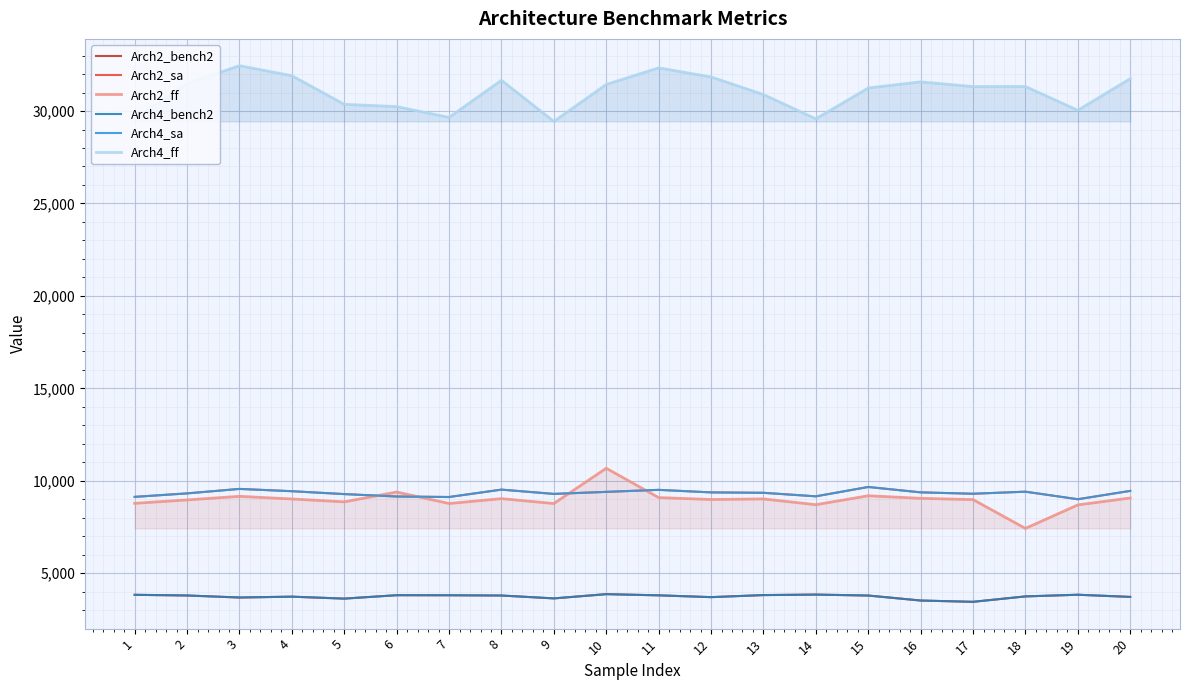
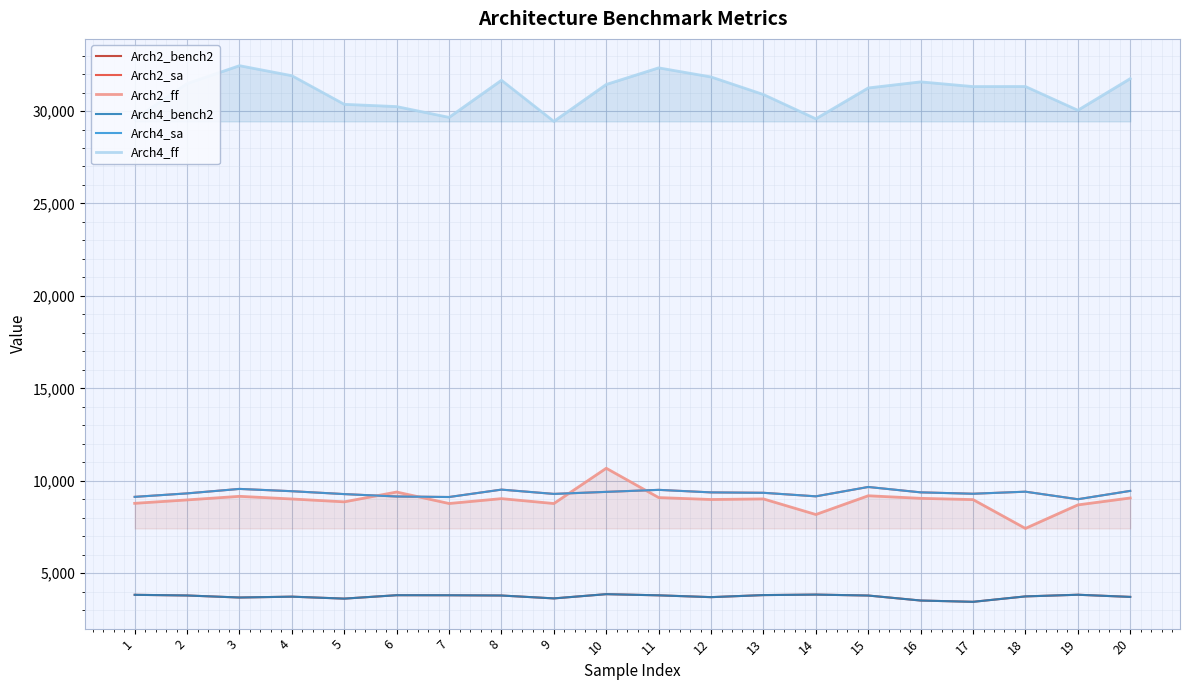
Arch2_ff, 14: 8,700 -> 8,200
